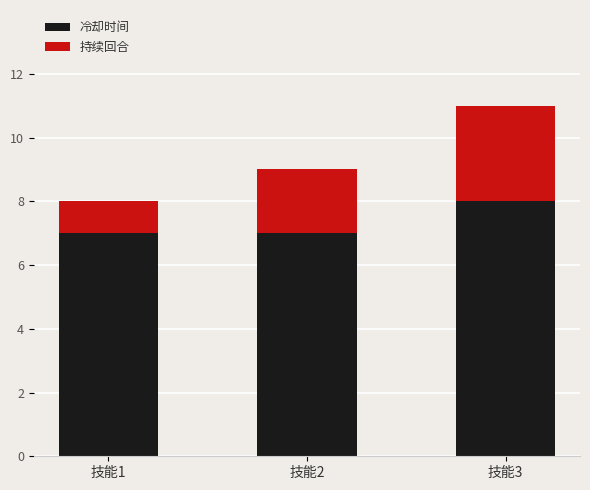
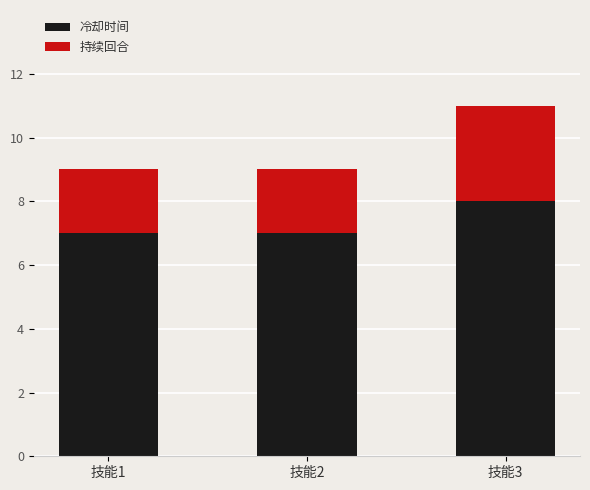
持续回合, 技能1: 1 -> 2
